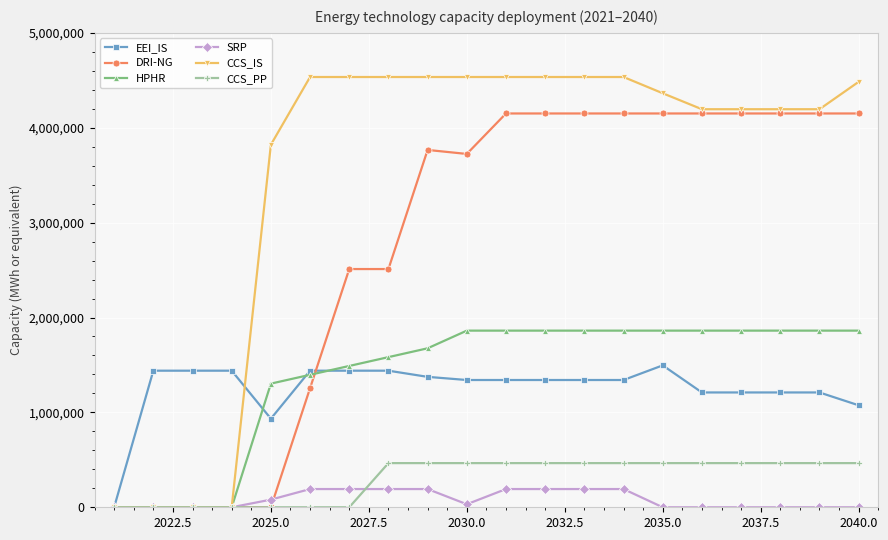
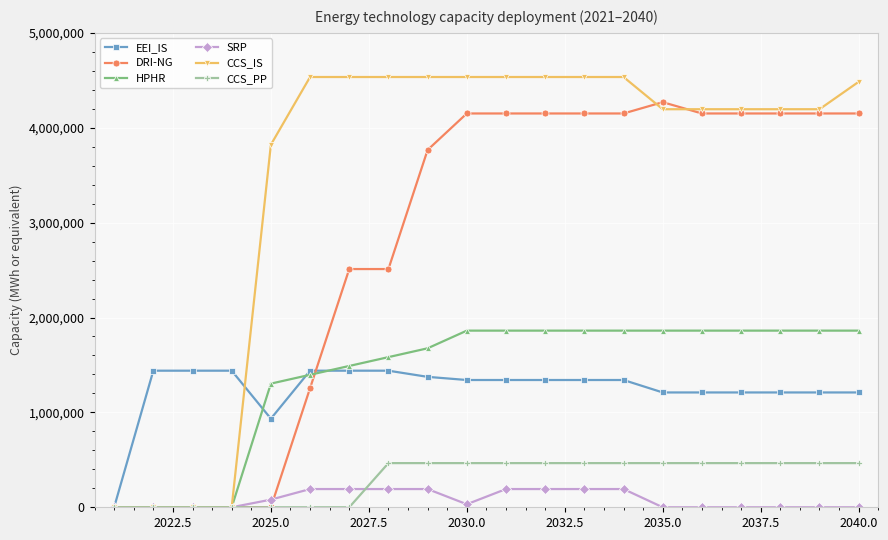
DRI-NG, 2030.0: 3,700,000 -> 4,200,000
EEI_IS, 2035.0: 1,500,000 -> 1,200,000
DRI-NG, 2035.0: 4,200,000 -> 4,300,000
CCS_IS, 2035.0: 4,400,000 -> 4,200,000
EEI_IS, 2040.0: 1,100,000 -> 1,200,000
